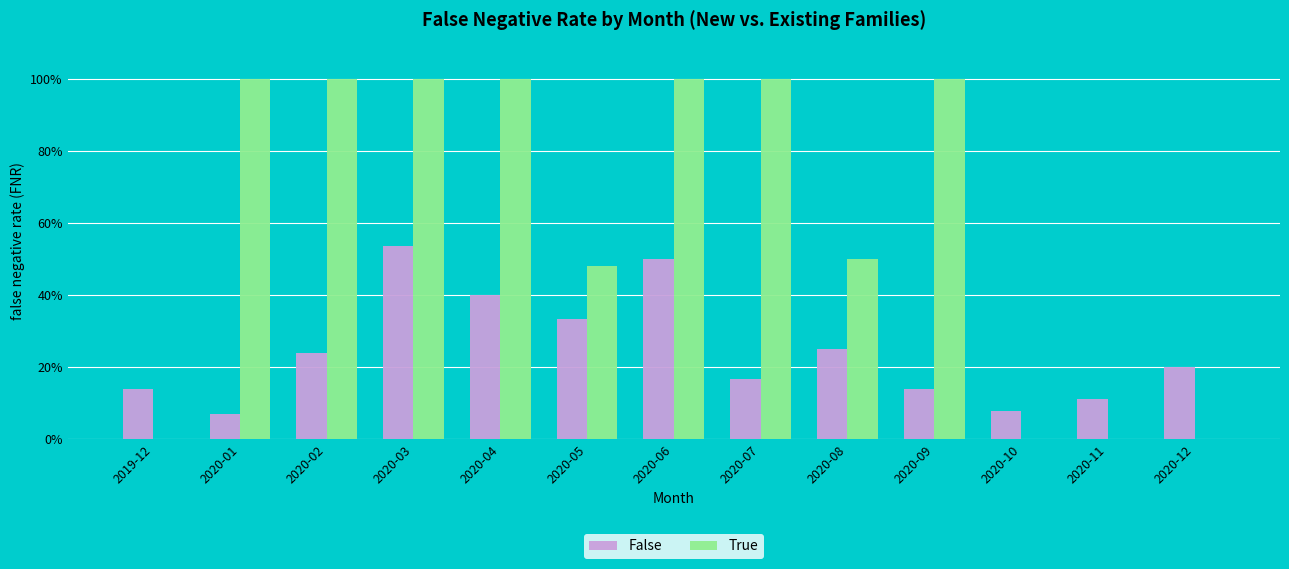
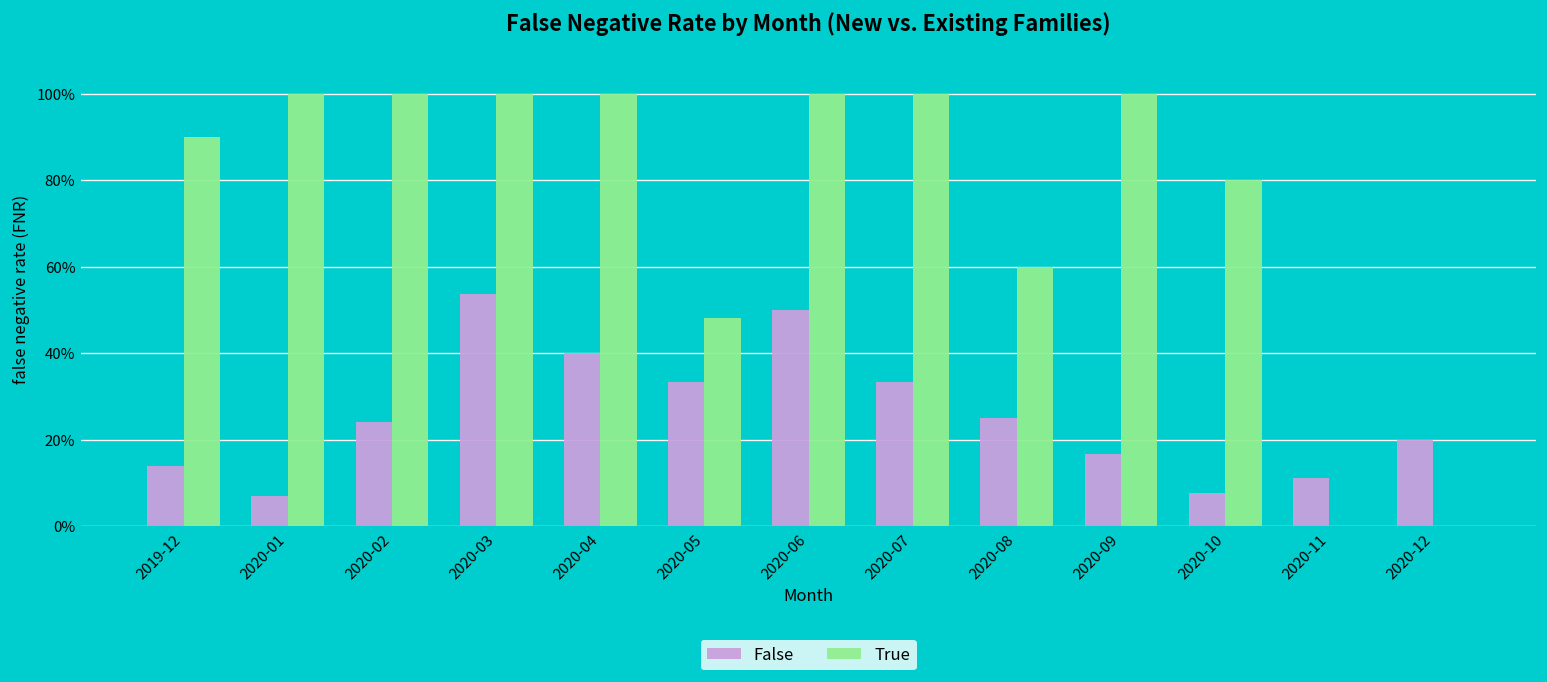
True, 2019-12: 0% -> 90%
False, 2020-07: 17% -> 33%
True, 2020-08: 50% -> 60%
False, 2020-09: 14% -> 17%
True, 2020-10: 0% -> 80%
